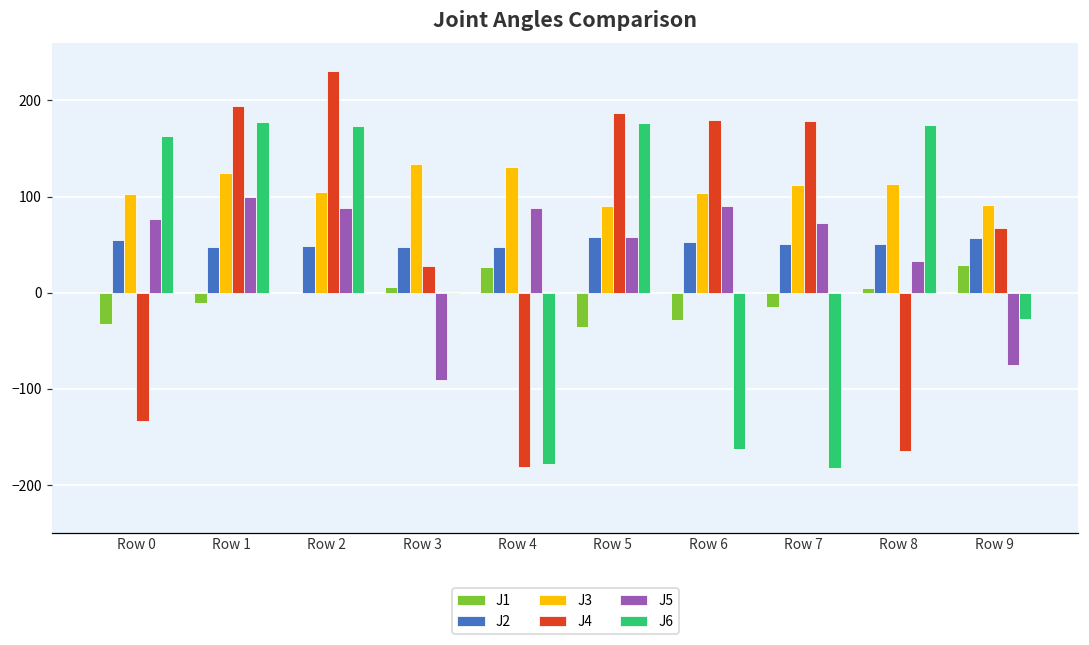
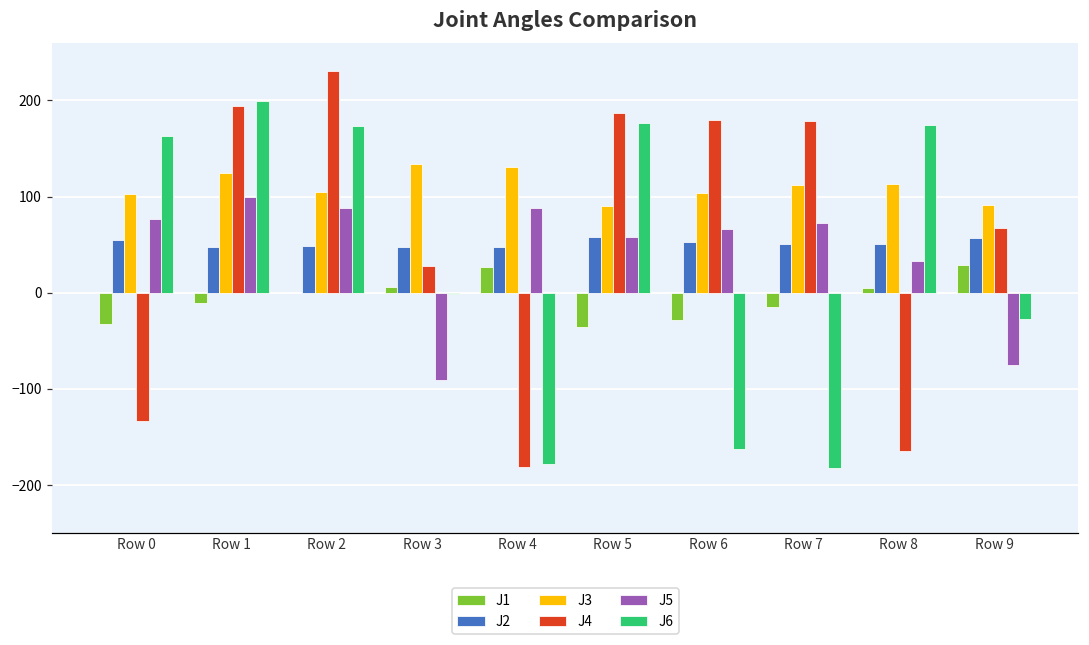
J6, Row 1: 180 -> 200
J5, Row 6: 90 -> 70
